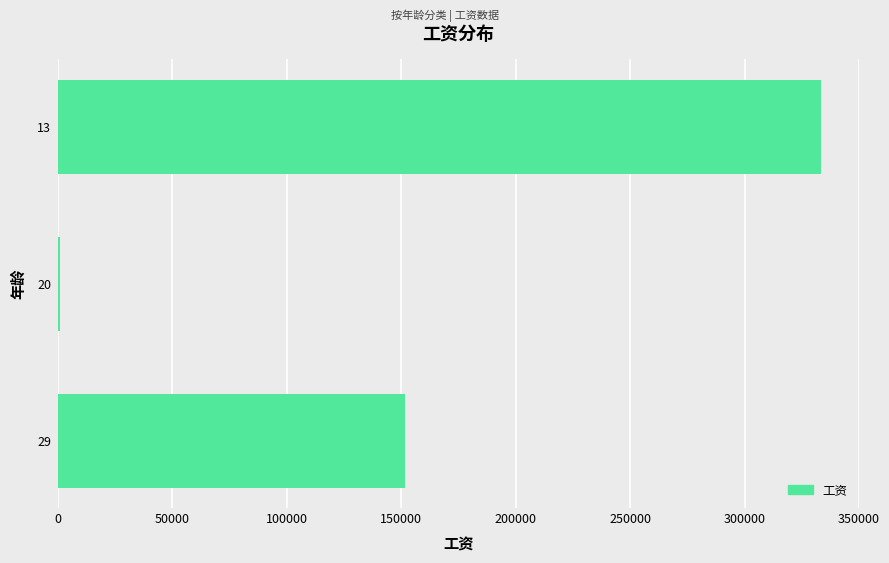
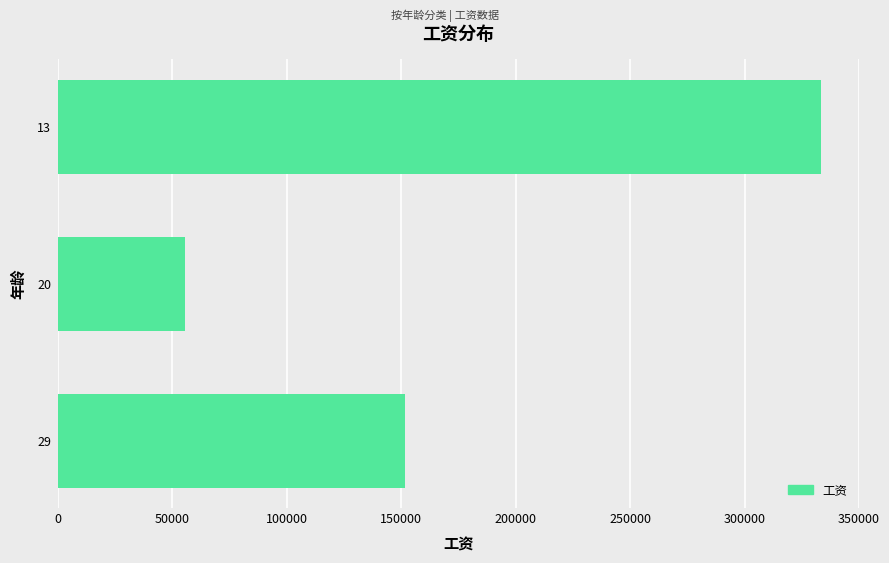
20: 1000 -> 55000
